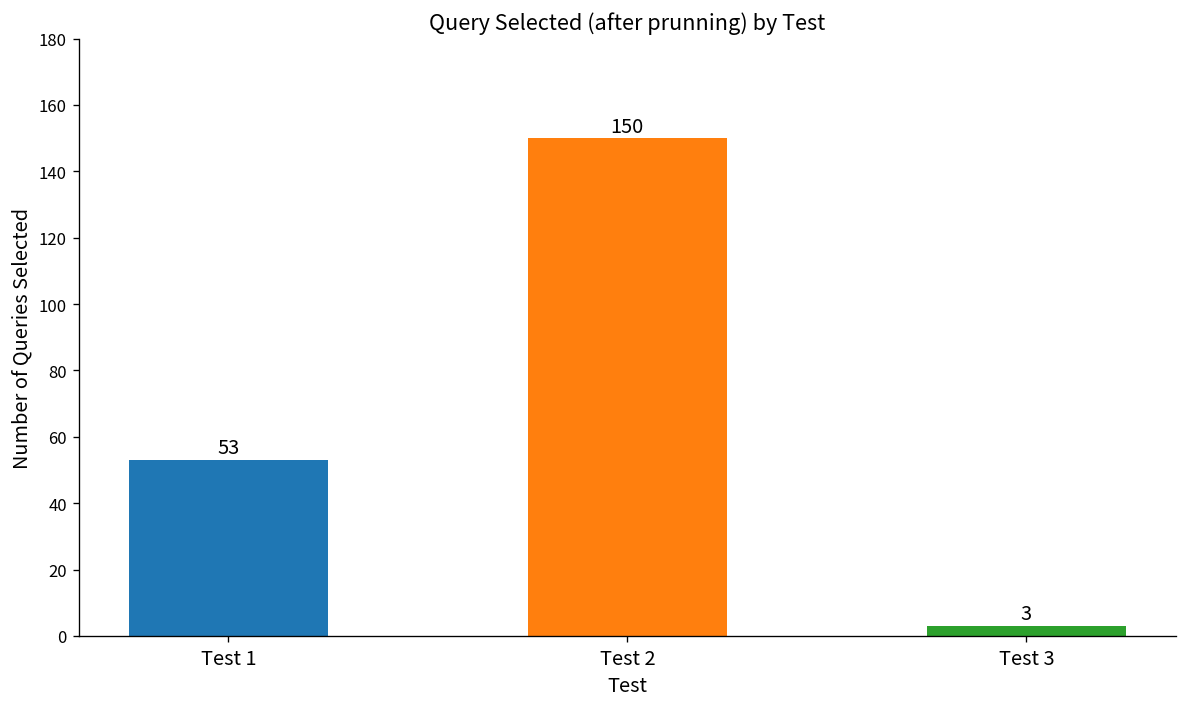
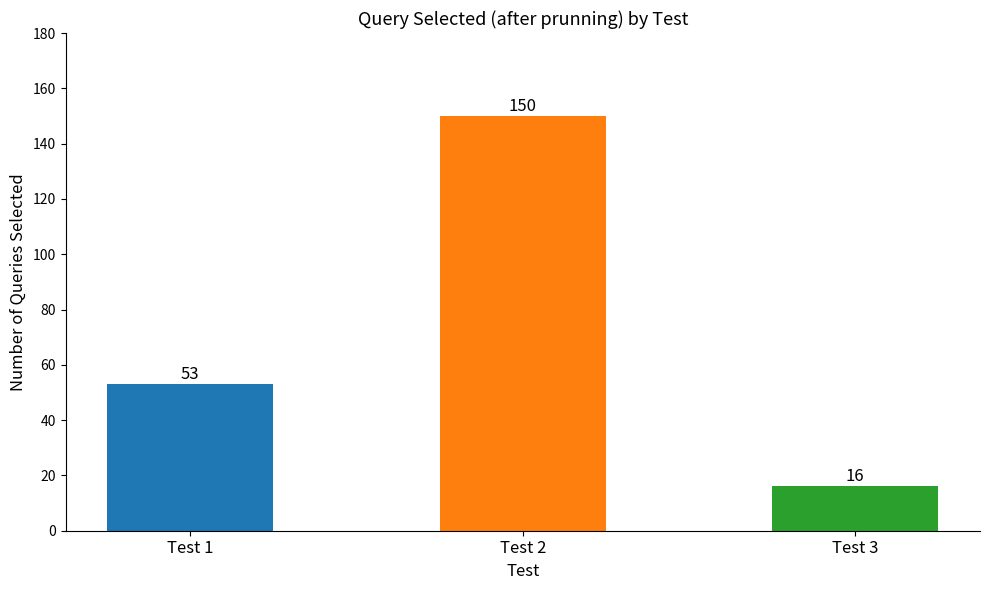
Test 3: 3 -> 16
